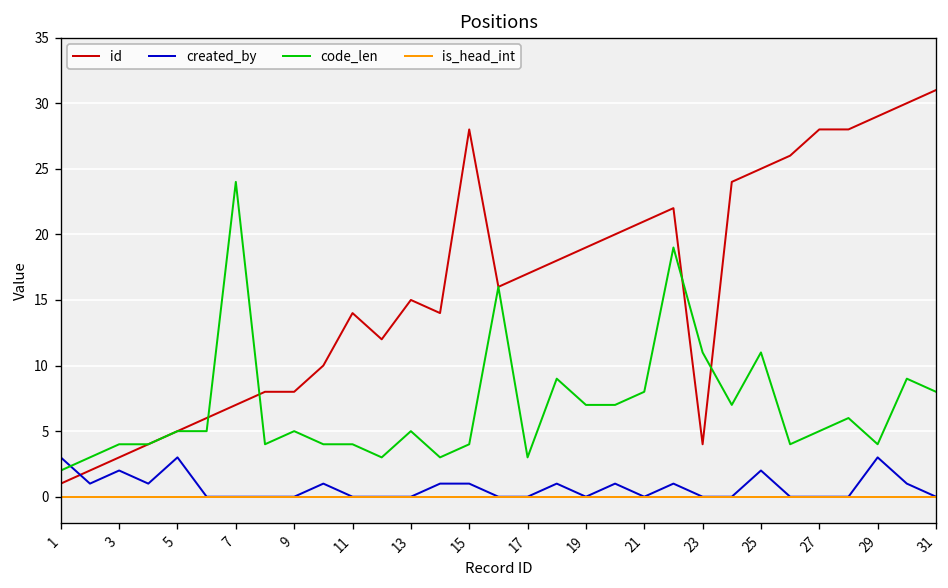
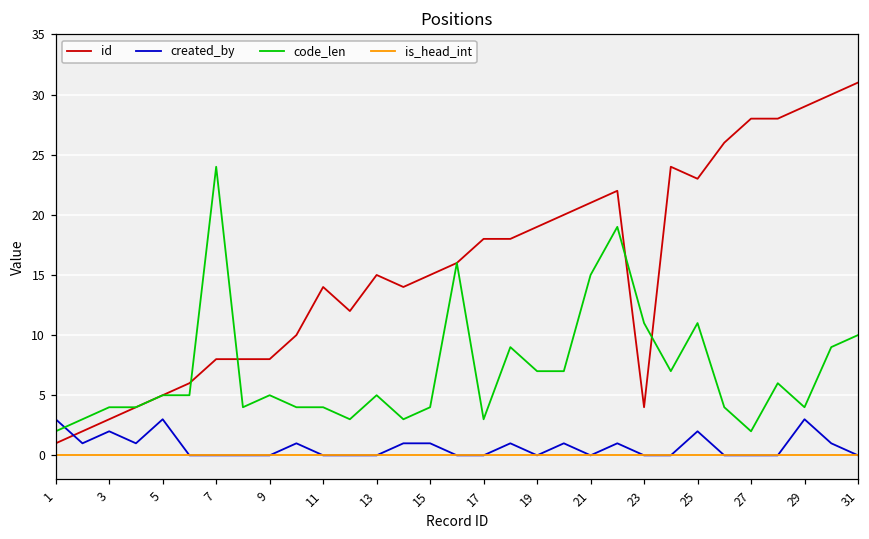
id, 7: 7 -> 8
id, 15: 28 -> 15
id, 17: 17 -> 18
code_len, 21: 8 -> 15
id, 25: 25 -> 23
code_len, 27: 5 -> 2
code_len, 31: 8 -> 10
